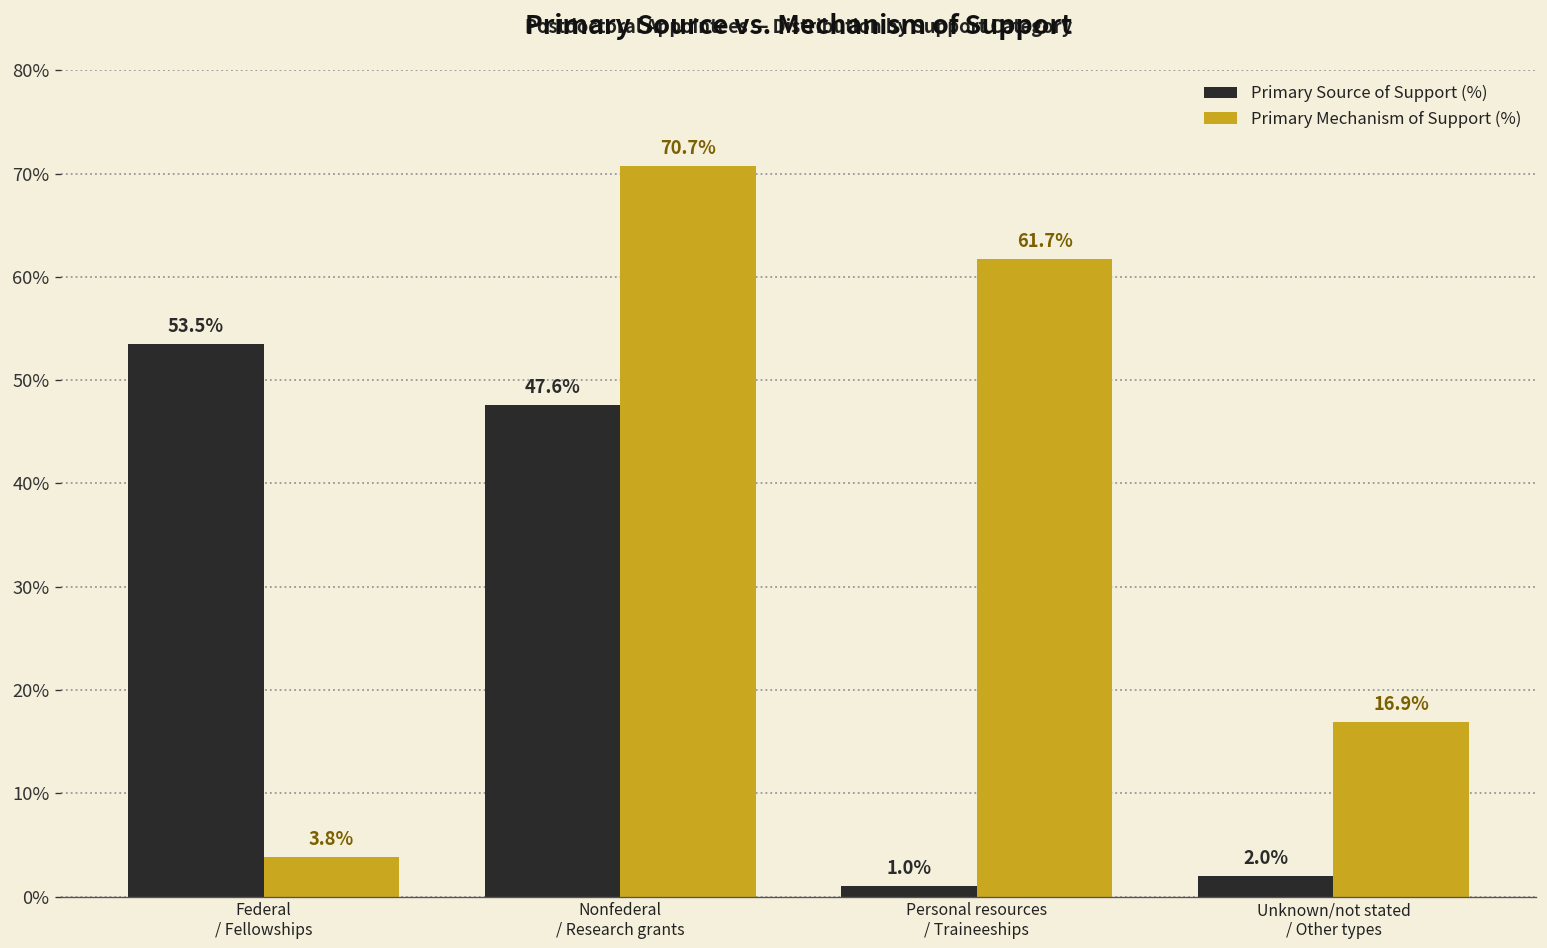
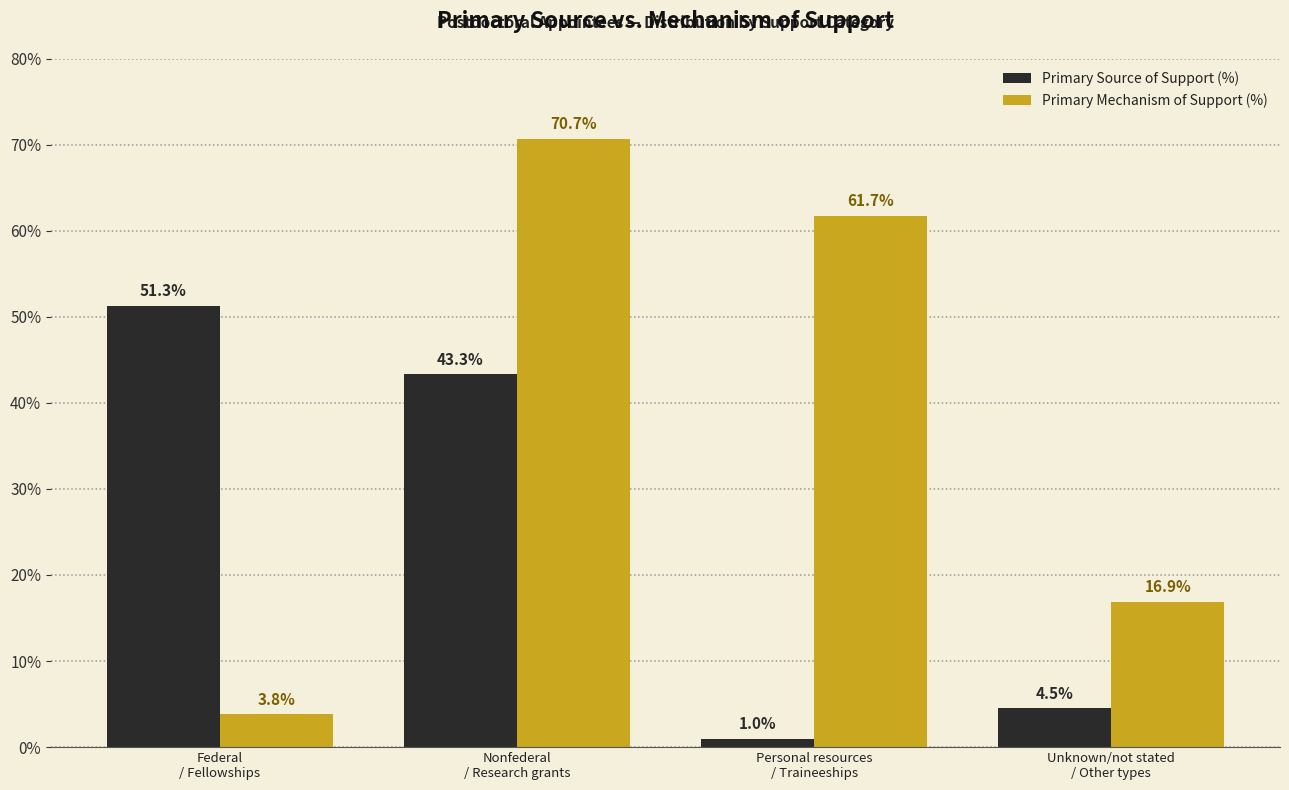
Primary Source of Support (%), Federal / Fellowships: 53.5% -> 51.3%
Primary Source of Support (%), Nonfederal / Research grants: 47.6% -> 43.3%
Primary Source of Support (%), Unknown/not stated / Other types: 2.0% -> 4.5%
